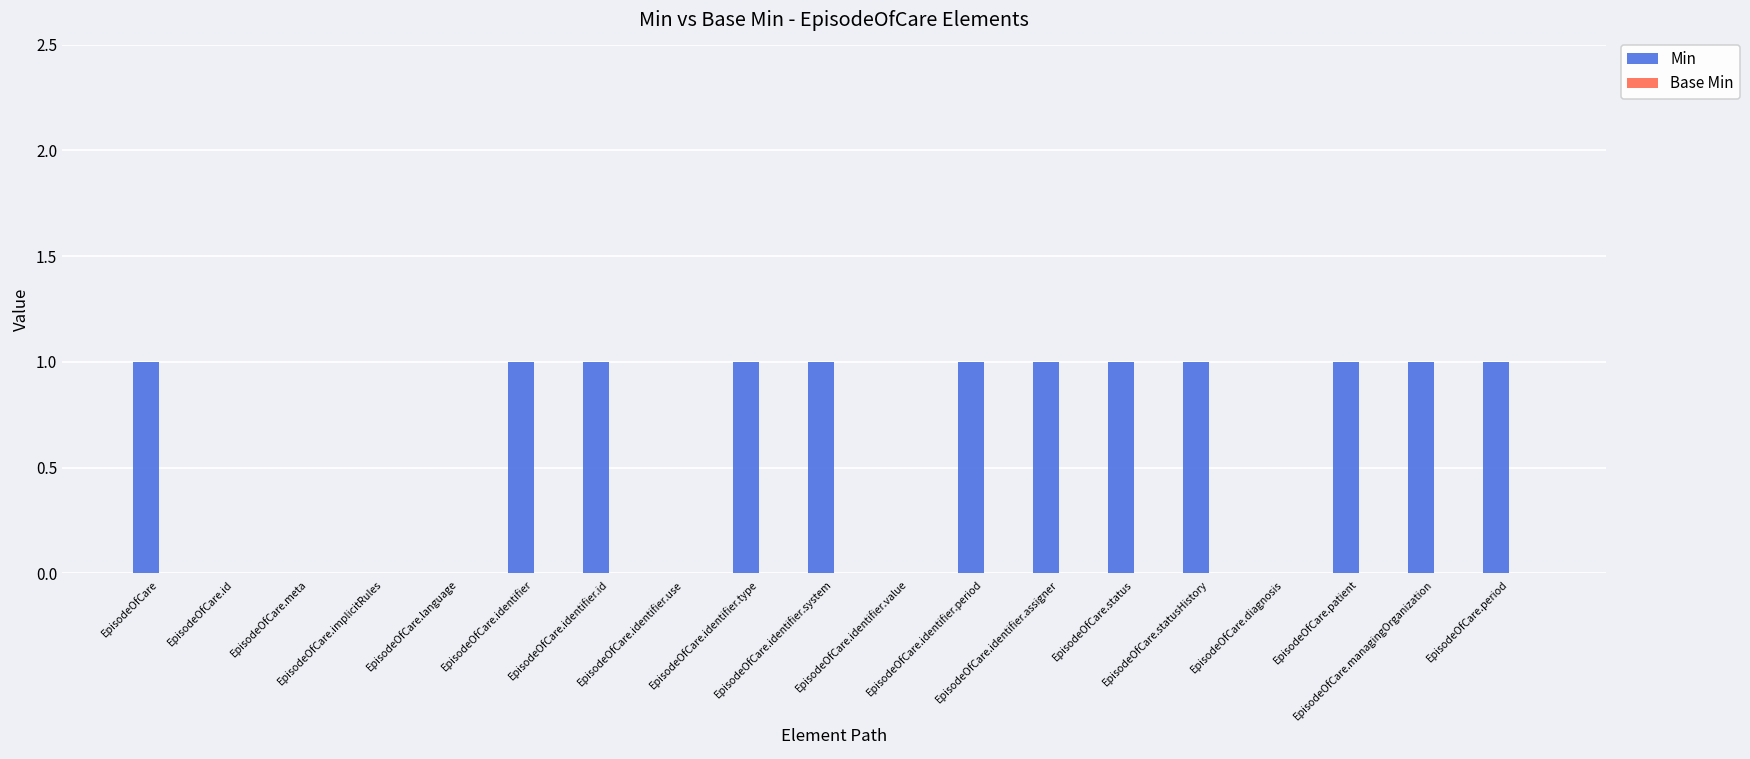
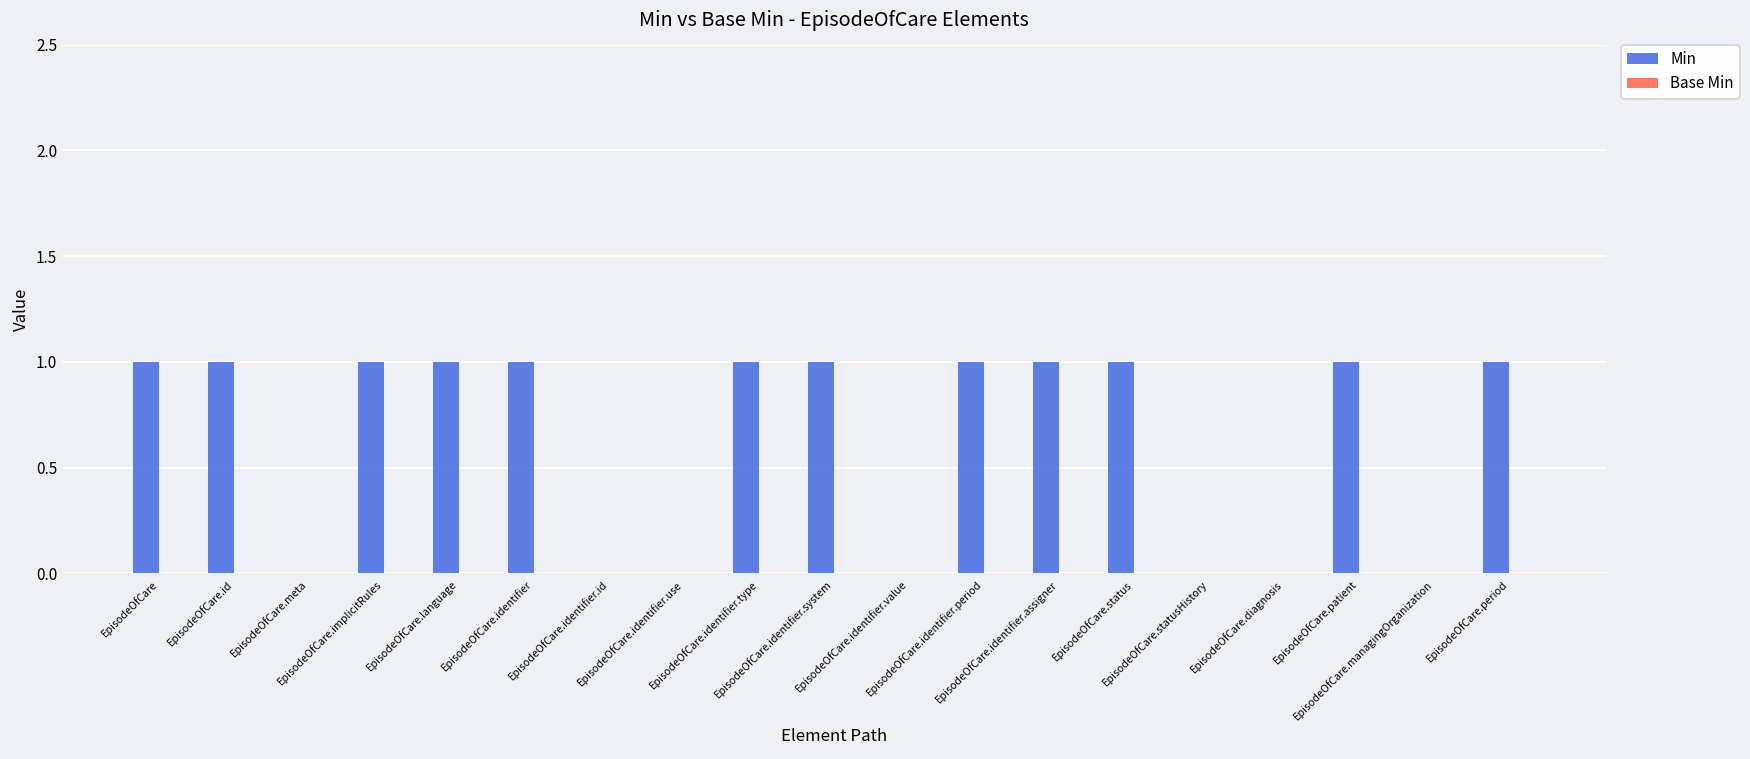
Min, EpisodeOfCare.id: 0 -> 1
Min, EpisodeOfCare.implicitRules: 0 -> 1
Min, EpisodeOfCare.language: 0 -> 1
Min, EpisodeOfCare.identifier.id: 1 -> 0
Min, EpisodeOfCare.statusHistory: 1 -> 0
Min, EpisodeOfCare.managingOrganization: 1 -> 0
